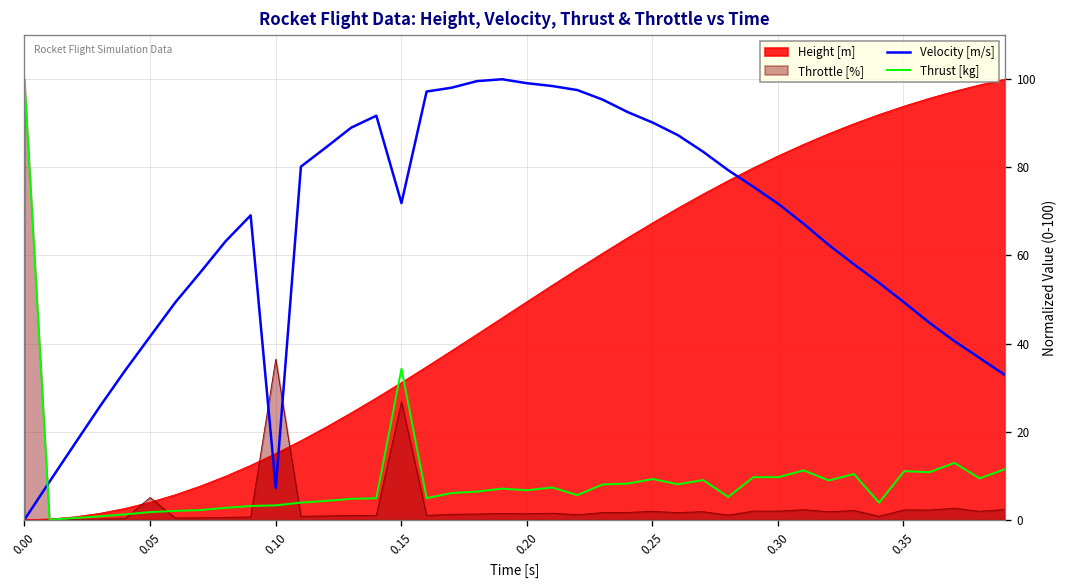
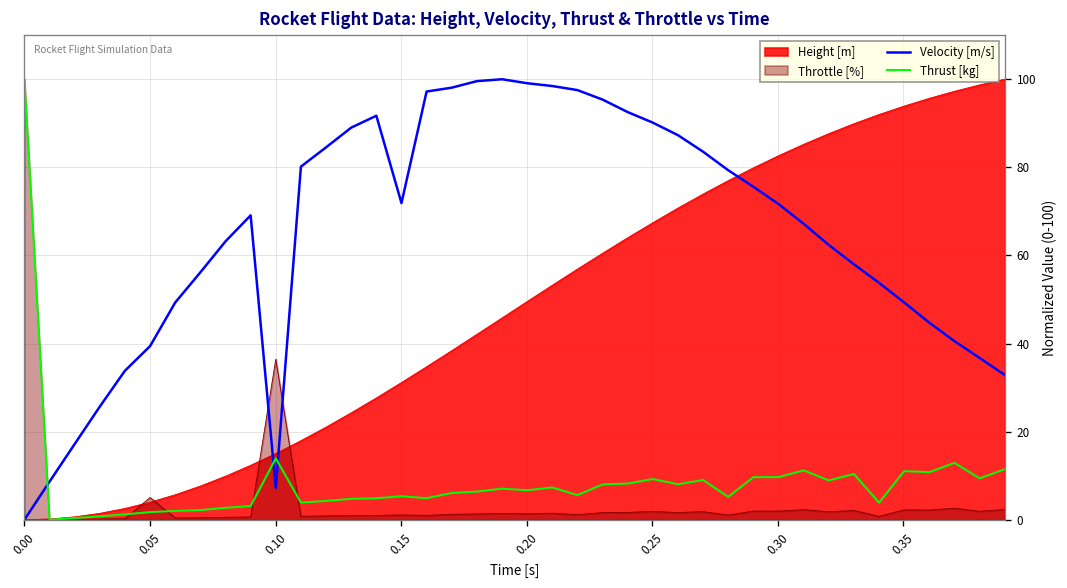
Velocity [m/s], 0.05: 42 -> 39
Thrust [kg], 0.10: 3 -> 14
Throttle [%], 0.15: 27 -> 1
Thrust [kg], 0.15: 34 -> 5
